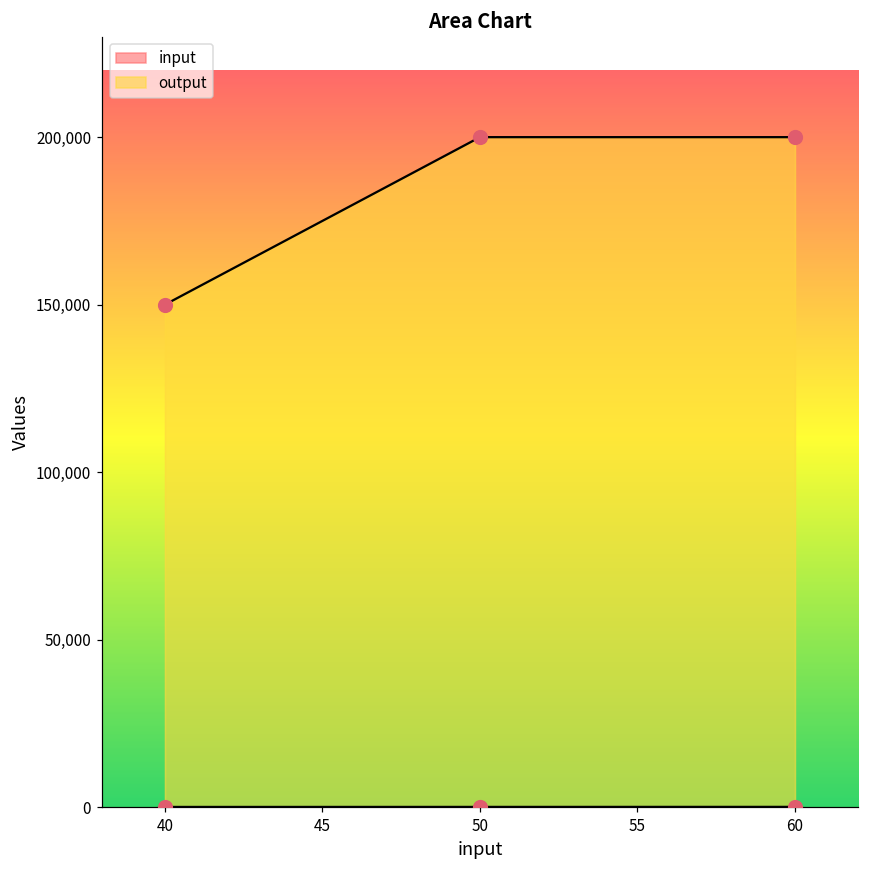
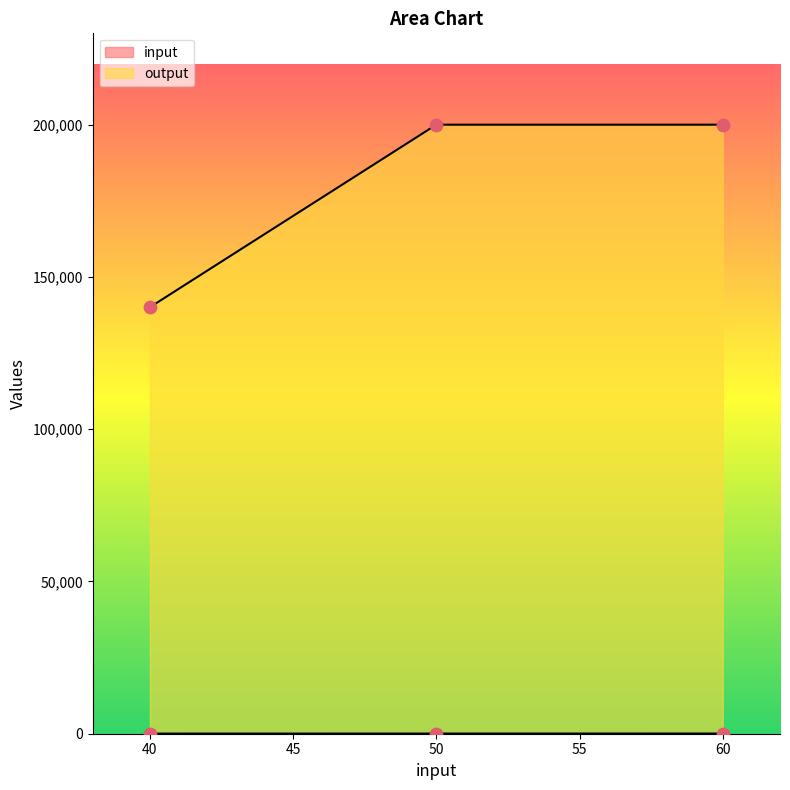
output, 40: 150,000 -> 140,000
